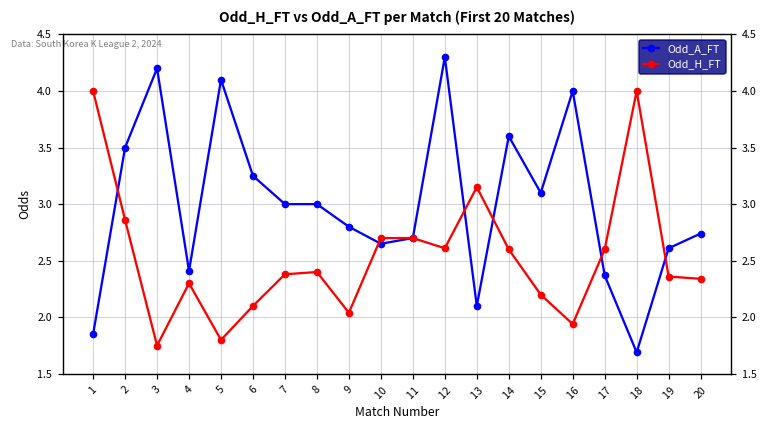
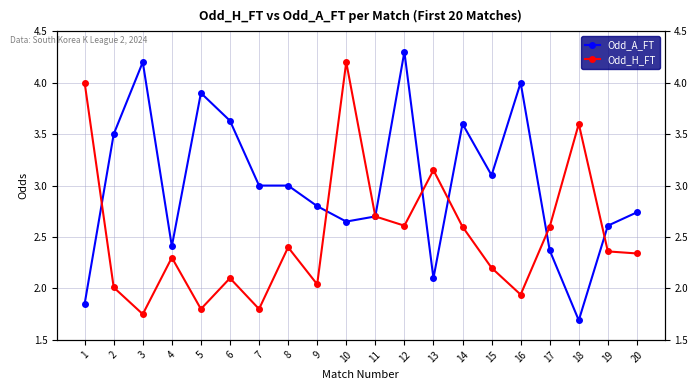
Odd_H_FT, 2: 2.86 -> 2.01
Odd_A_FT, 5: 4.1 -> 3.9
Odd_A_FT, 6: 3.25 -> 3.63
Odd_H_FT, 7: 2.38 -> 1.80
Odd_H_FT, 10: 2.7 -> 4.2
Odd_H_FT, 18: 4.0 -> 3.6
